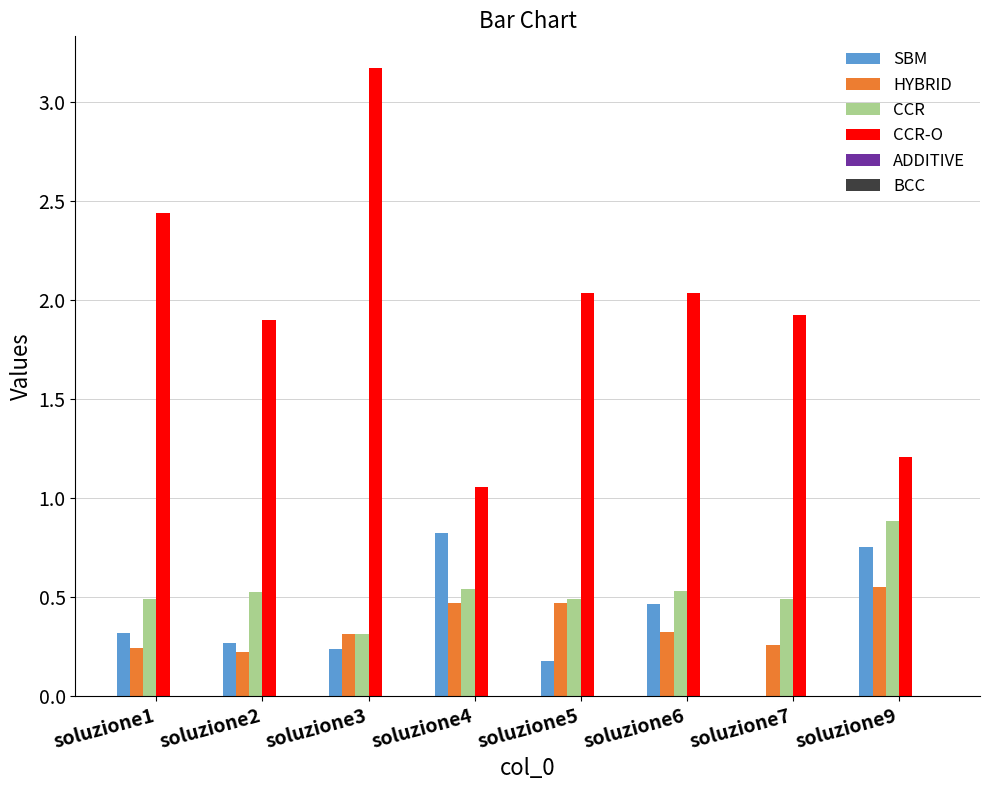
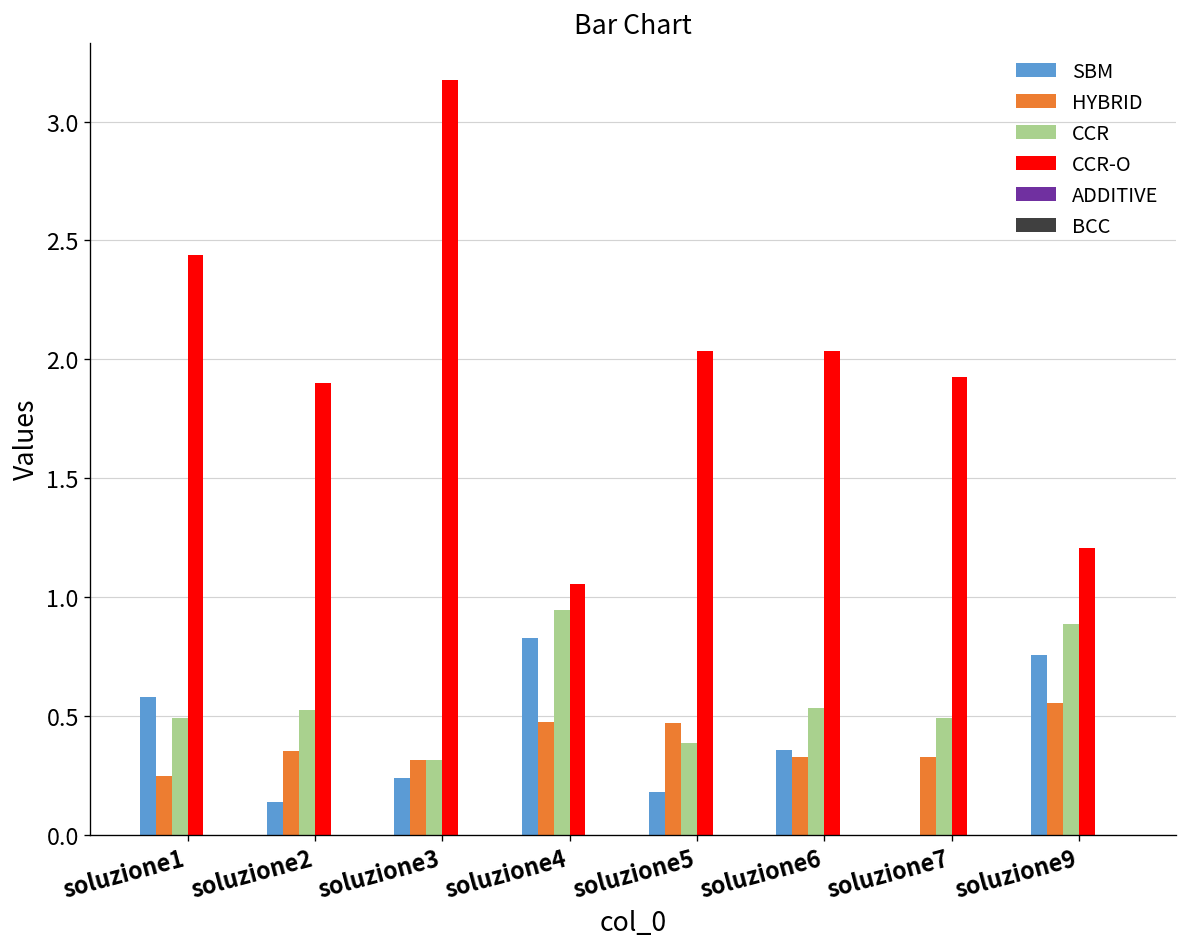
SBM, soluzione1: 0.32 -> 0.58
SBM, soluzione2: 0.27 -> 0.14
HYBRID, soluzione2: 0.22 -> 0.35
CCR, soluzione4: 0.54 -> 0.95
CCR, soluzione5: 0.49 -> 0.38
SBM, soluzione6: 0.47 -> 0.36
HYBRID, soluzione7: 0.26 -> 0.33
